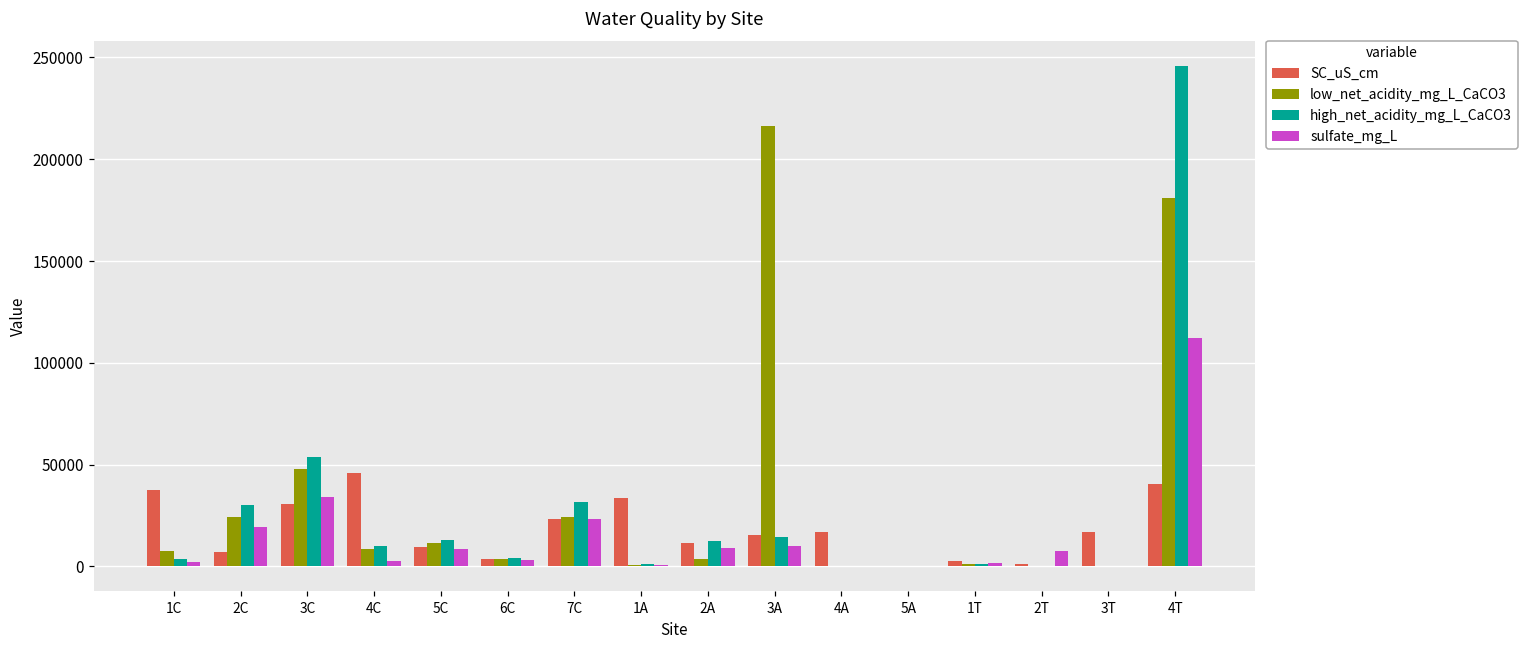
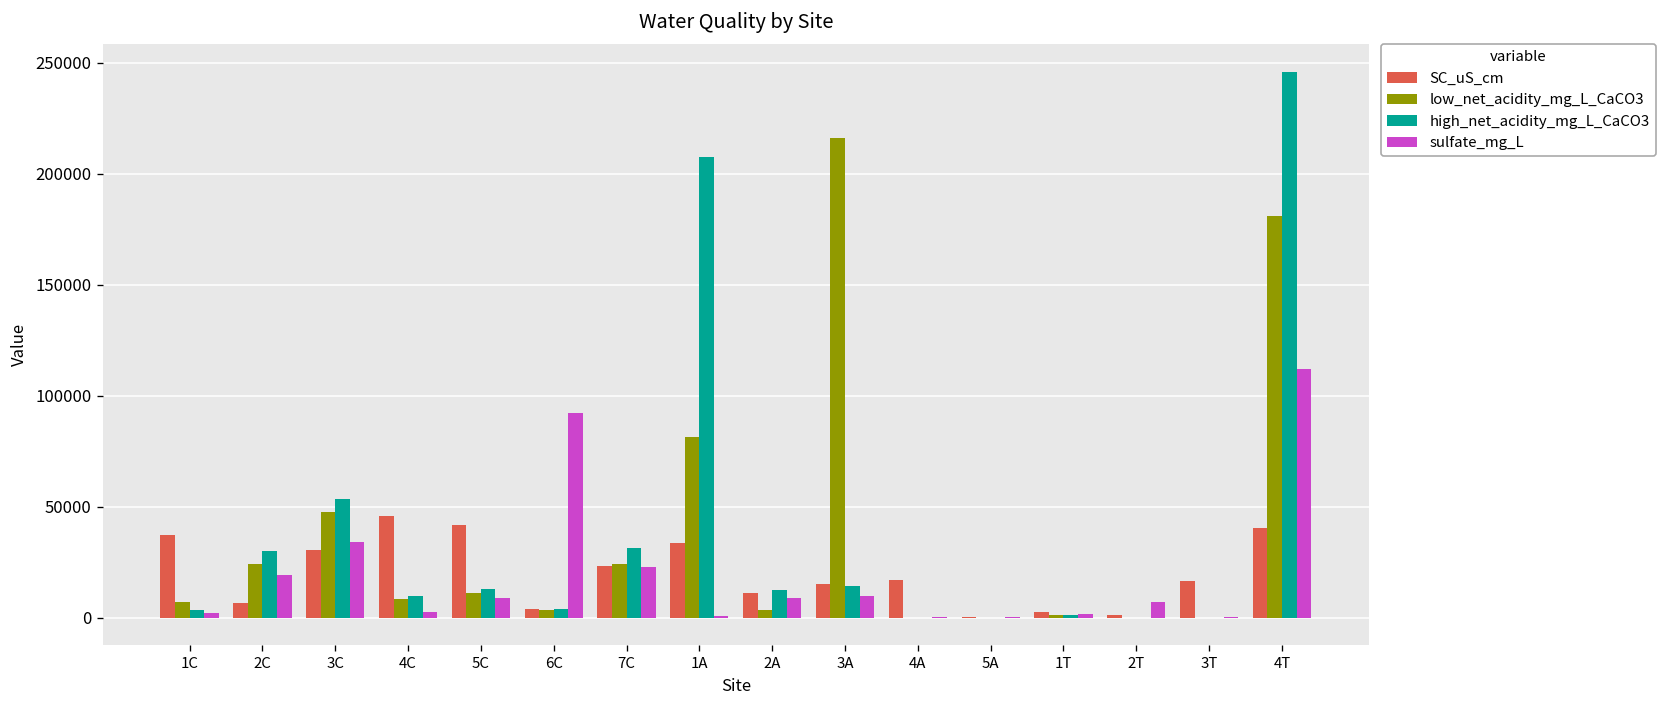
SC_uS_cm, 5C: 9000 -> 42000
sulfate_mg_L, 6C: 3000 -> 92000
low_net_acidity_mg_L_CaCO3, 1A: 1000 -> 82000
high_net_acidity_mg_L_CaCO3, 1A: 1000 -> 208000
